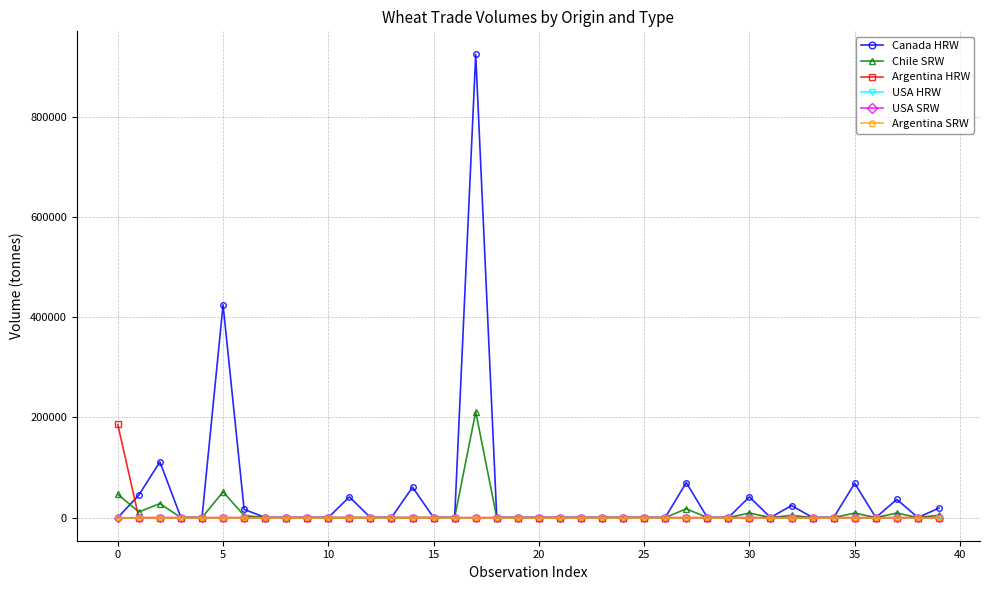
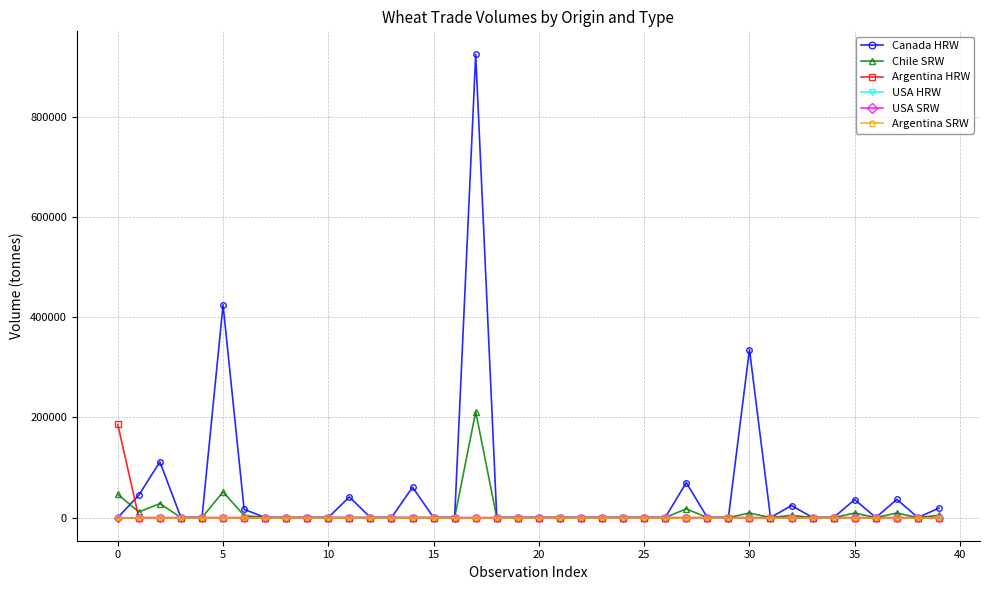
Canada HRW, 30: 40000 -> 340000
Canada HRW, 35: 70000 -> 40000
